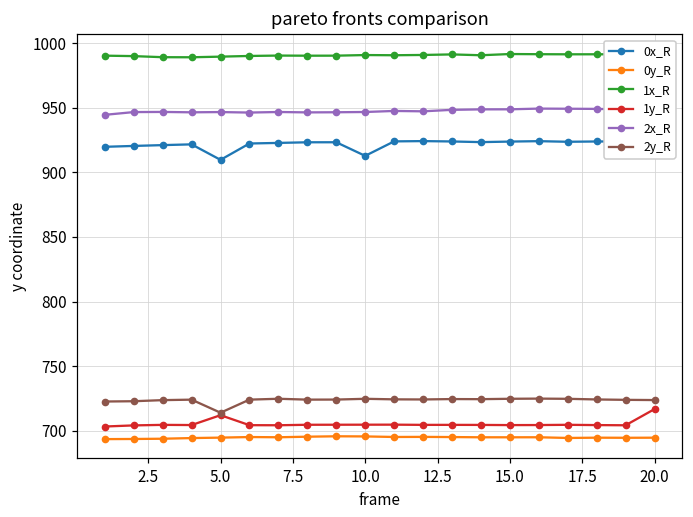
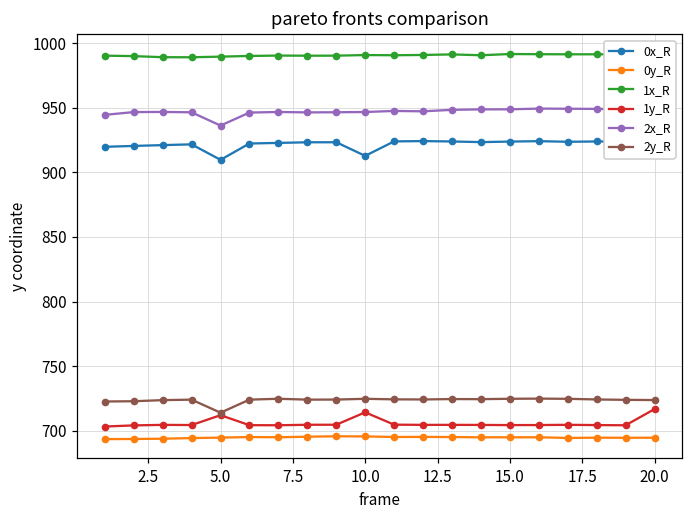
2x_R, 5.0: 947 -> 936
1y_R, 10.0: 705 -> 714
